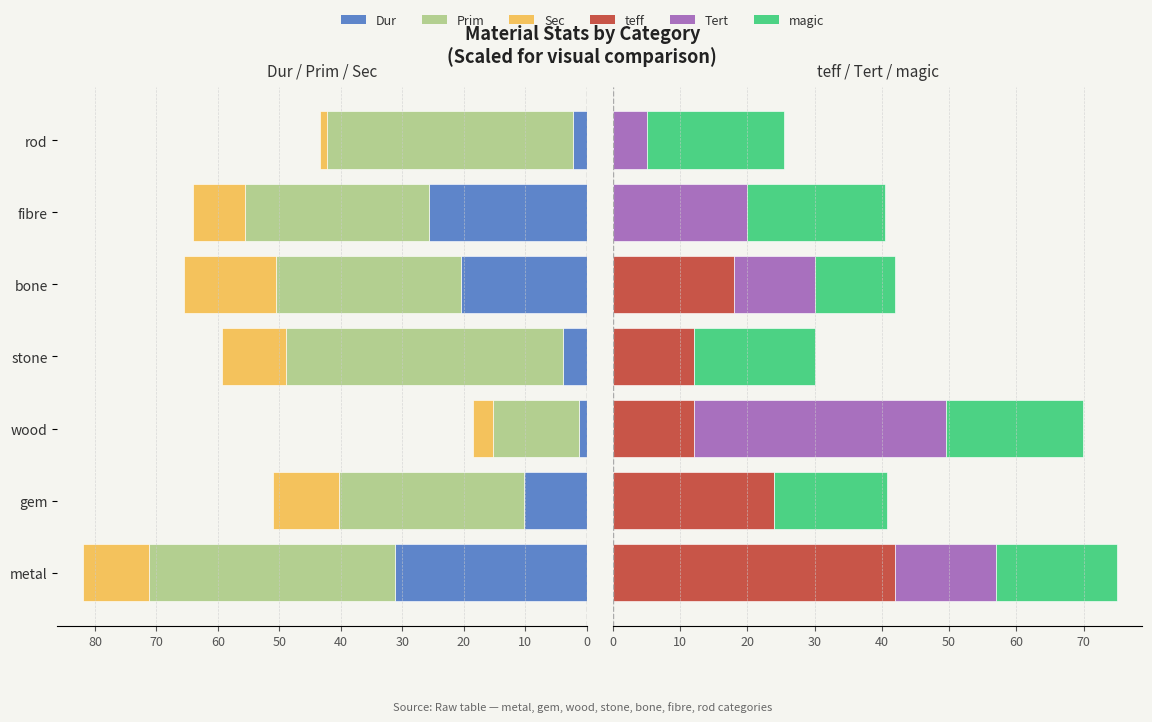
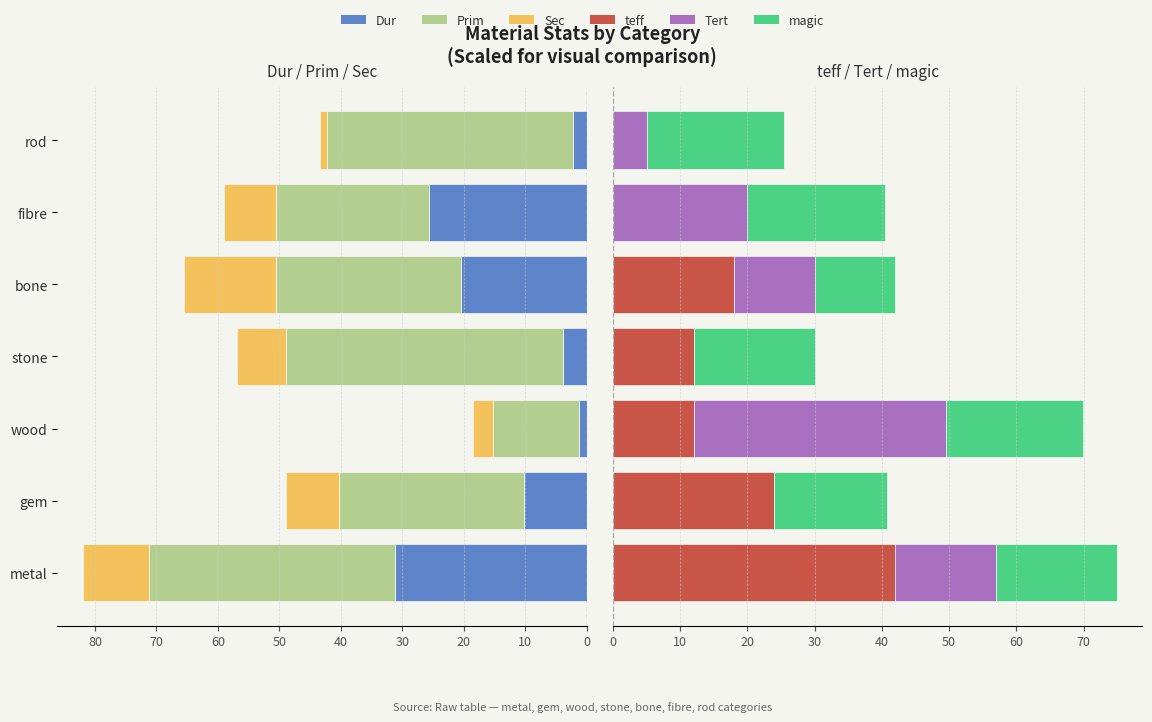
Dur / Prim / Sec, Prim, fibre: 30 -> 25
Dur / Prim / Sec, Sec, stone: 11 -> 8
Dur / Prim / Sec, Sec, gem: 11 -> 9
